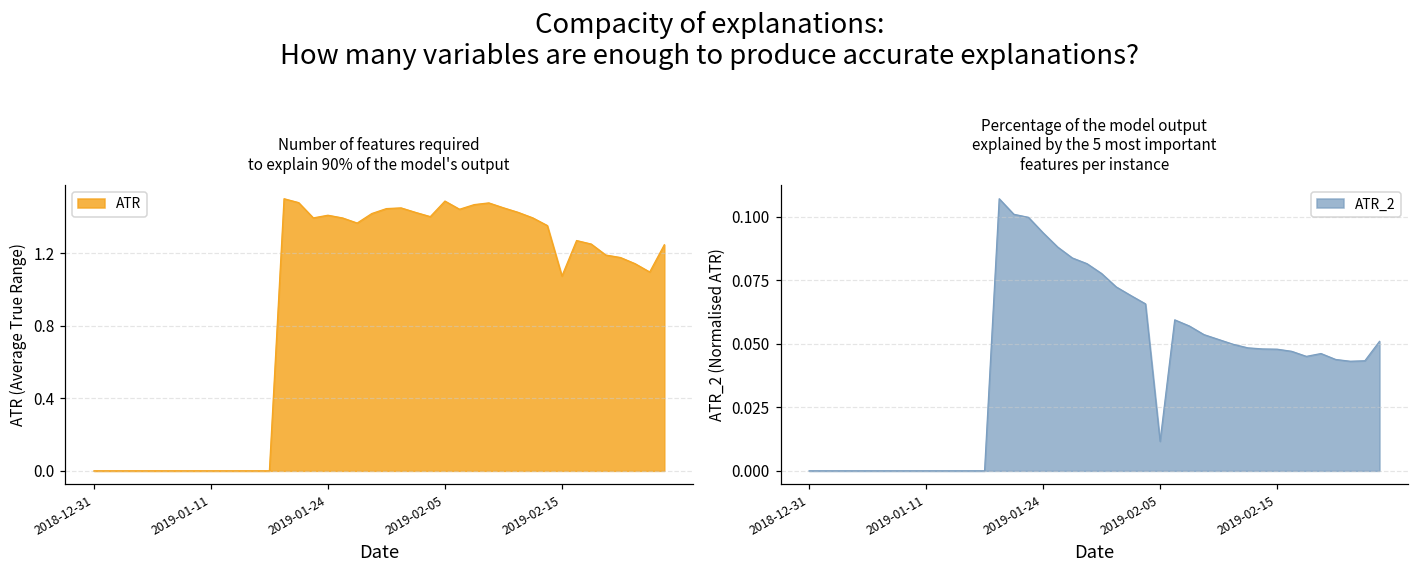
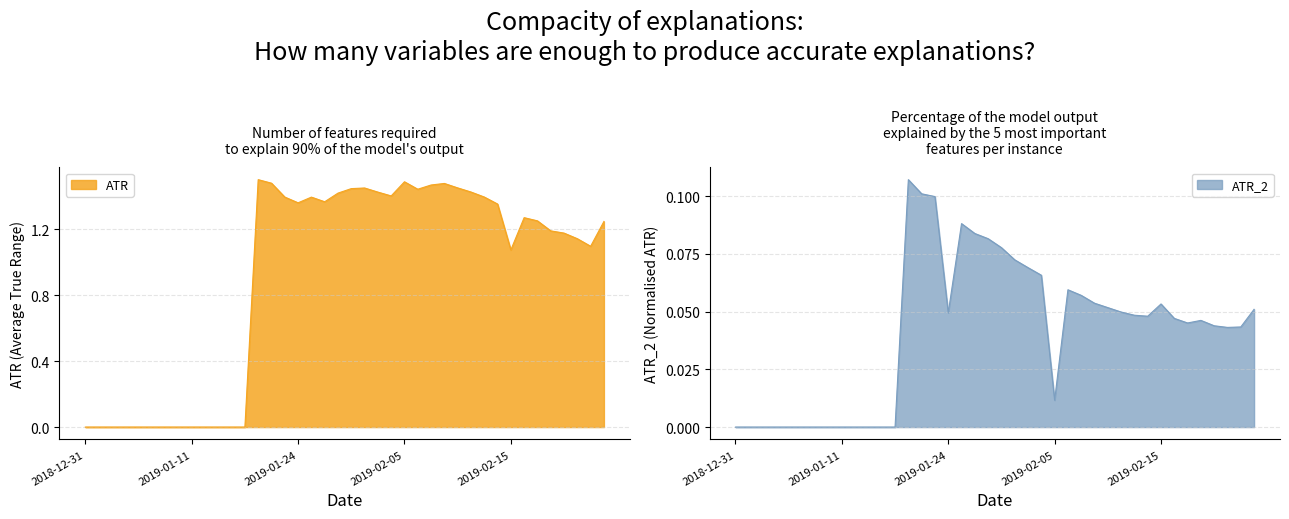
Number of features required to explain 90% of the model's output, 2019-01-24: 1.41 -> 1.36
Percentage of the model output explained by the 5 most important features per instance, 2019-01-24: 0.094 -> 0.049
Percentage of the model output explained by the 5 most important features per instance, 2019-02-15: 0.048 -> 0.053
